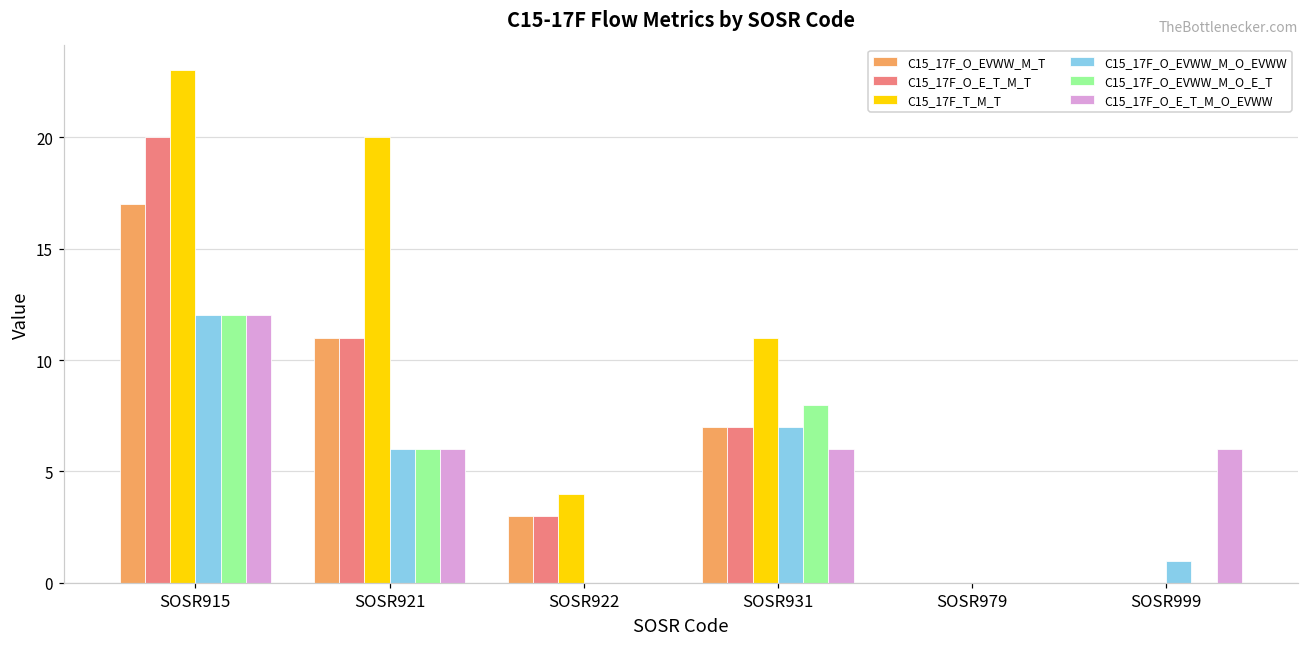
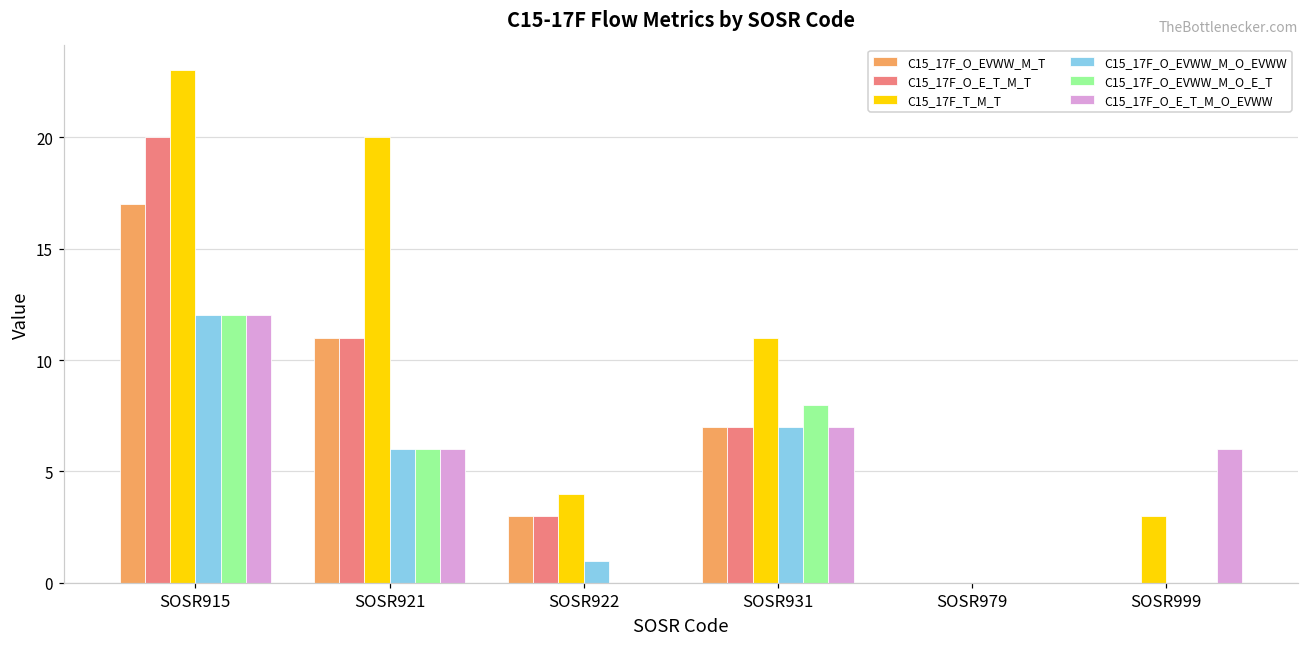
C15_17F_O_EVWW_M_O_EVWW, SOSR922: 0 -> 1
C15_17F_O_E_T_M_O_EVWW, SOSR931: 6 -> 7
C15_17F_T_M_T, SOSR999: 0 -> 3
C15_17F_O_EVWW_M_O_EVWW, SOSR999: 1 -> 0
